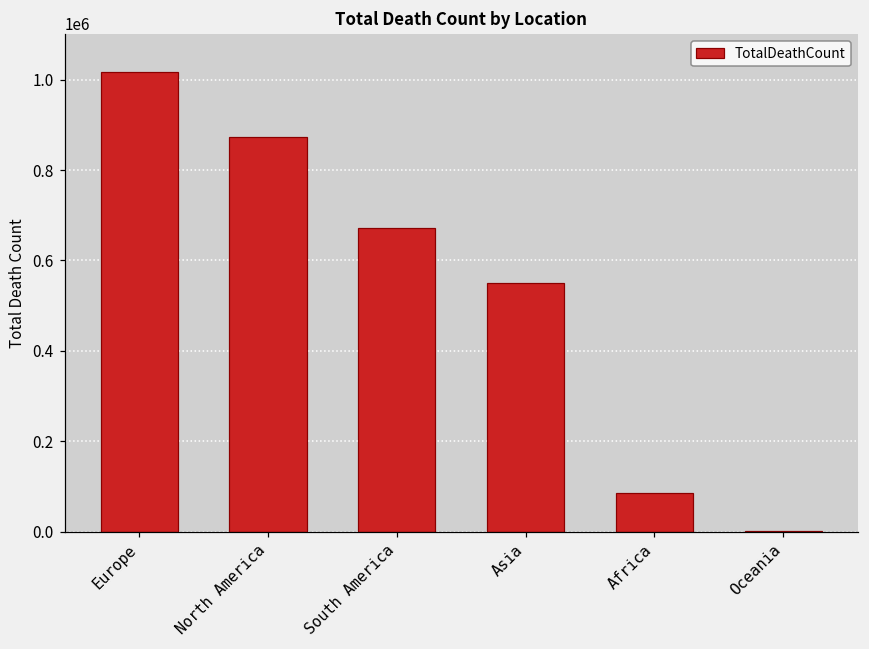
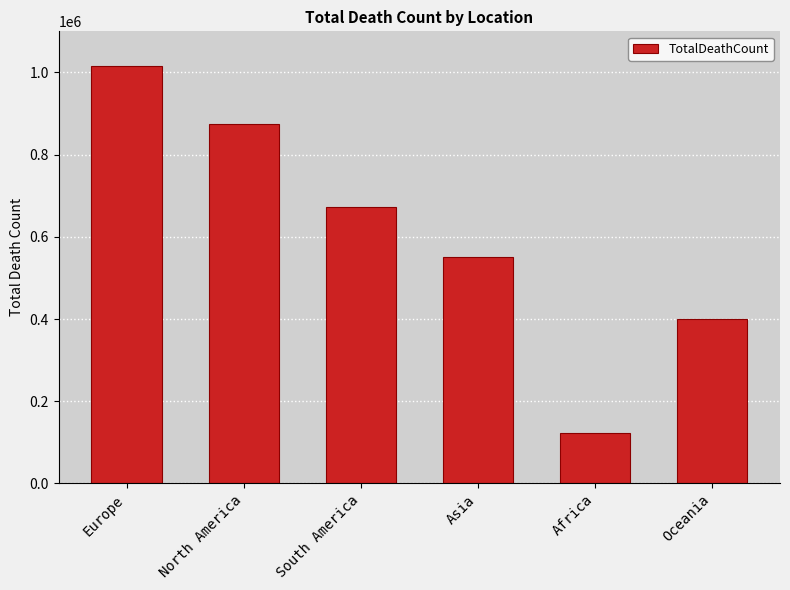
Africa: 90000 -> 120000
Oceania: 0 -> 400000
